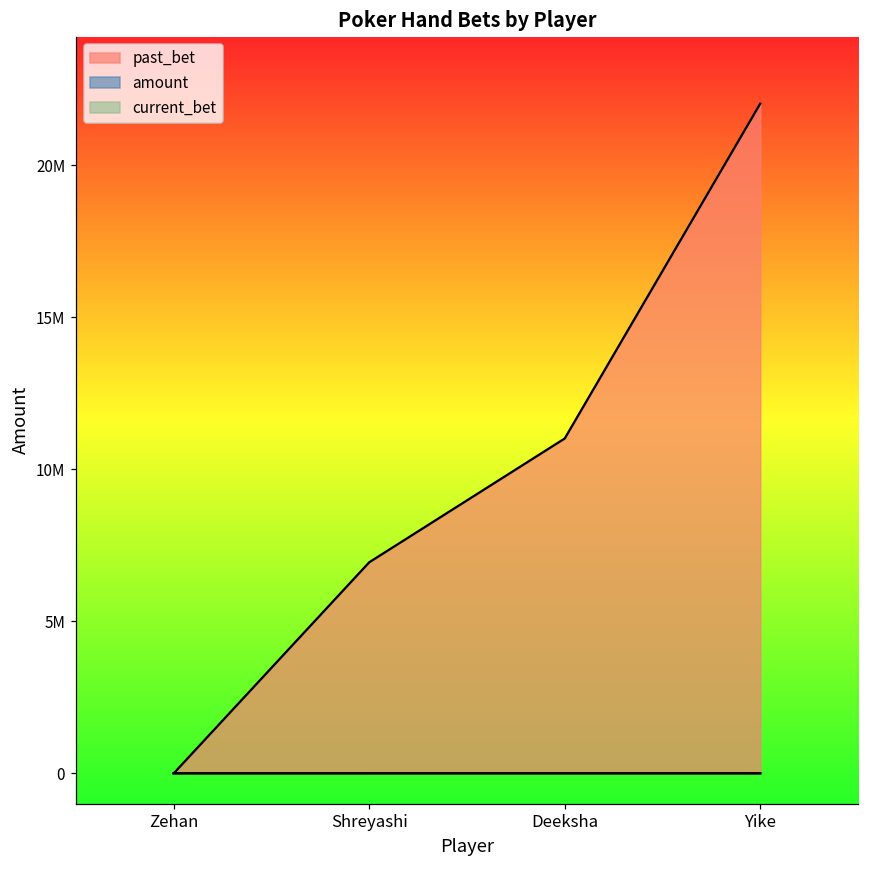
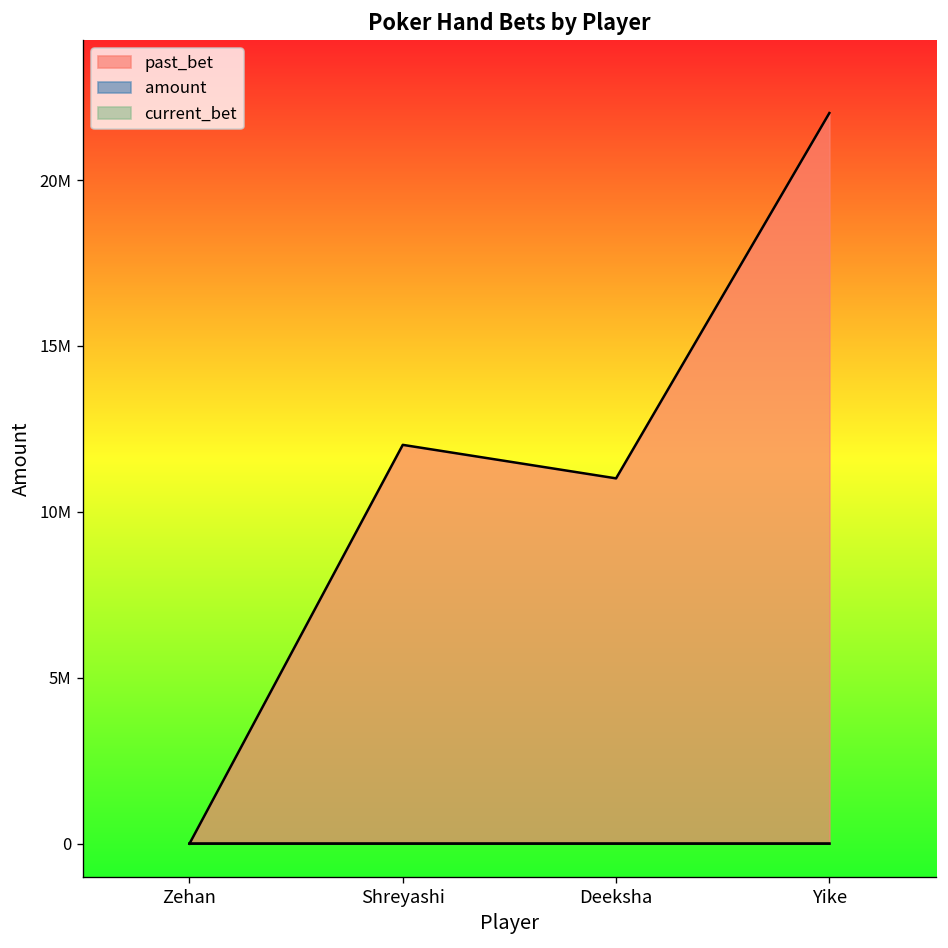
past_bet, Shreyashi: 6900000 -> 12000000
